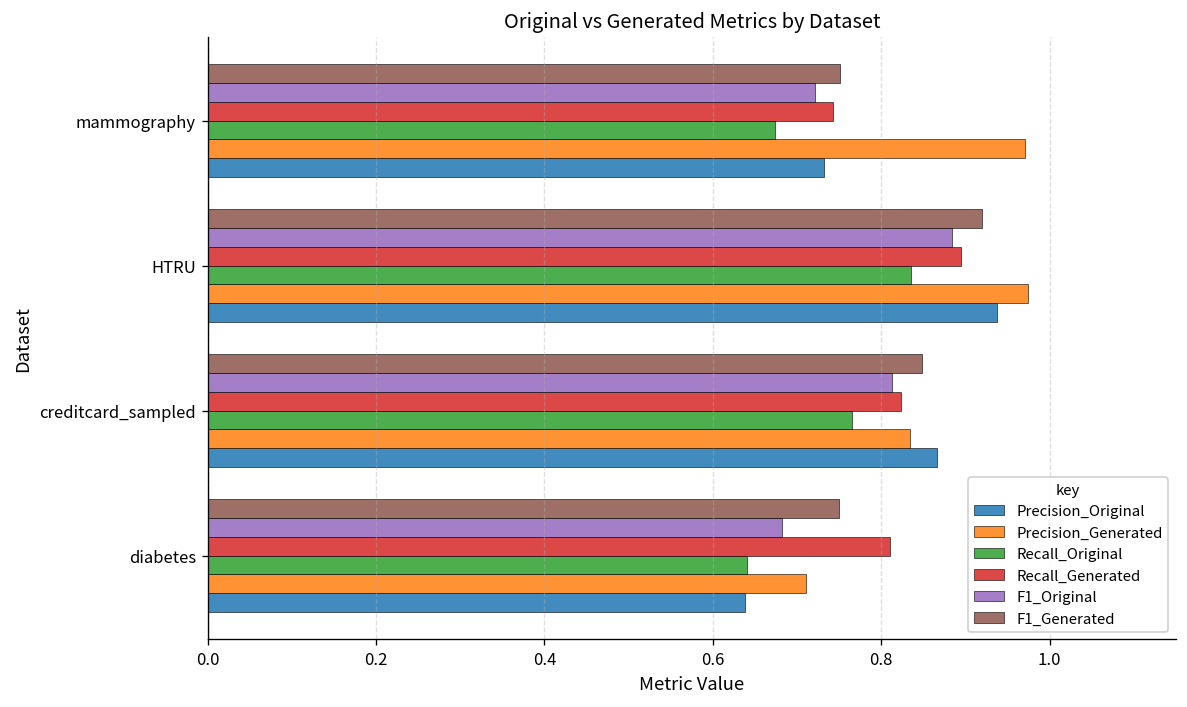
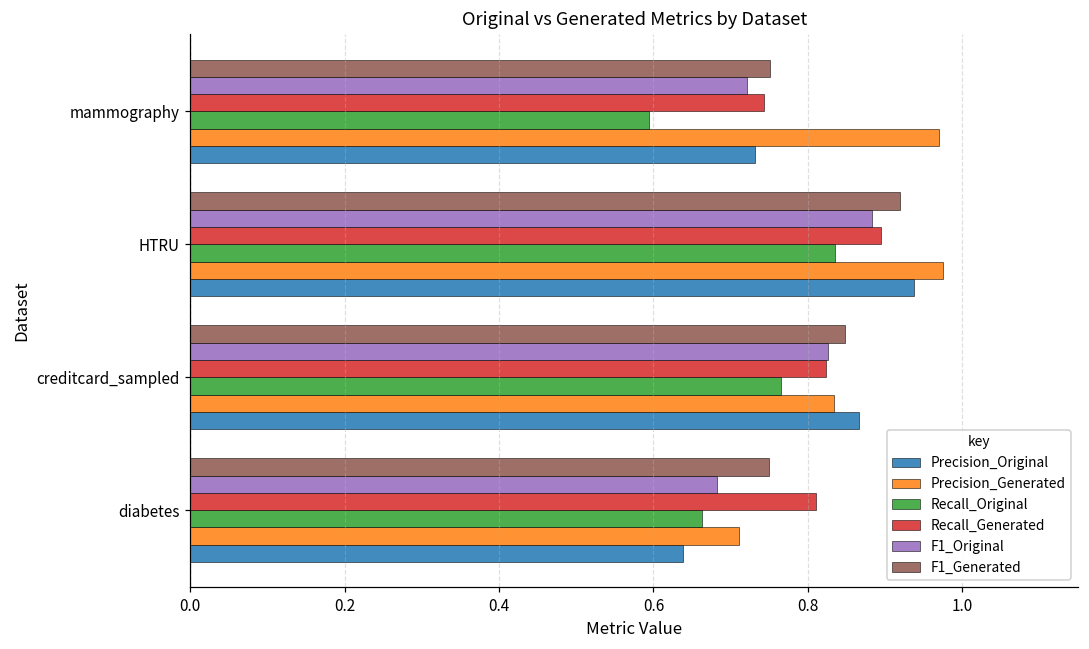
Recall_Original, mammography: 0.67 -> 0.59
F1_Original, creditcard_sampled: 0.81 -> 0.83
Recall_Original, diabetes: 0.64 -> 0.66
